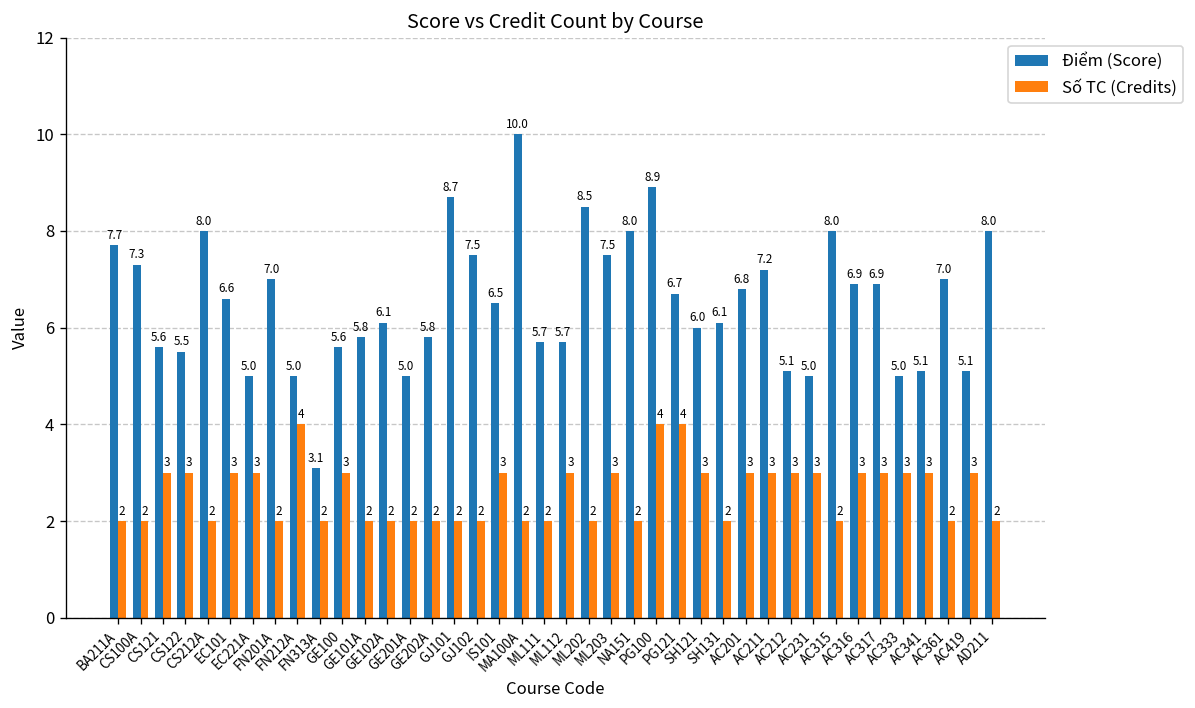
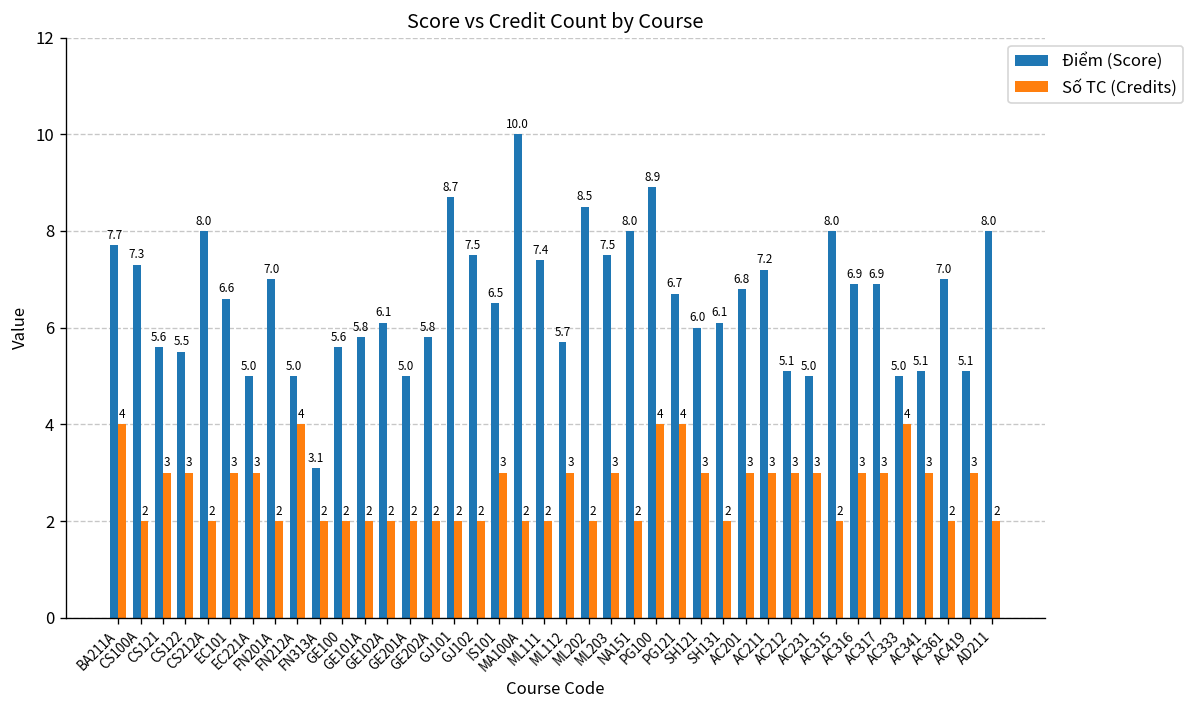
Số TC (Credits), BA211A: 2 -> 4
Số TC (Credits), GE100: 3 -> 2
Điểm (Score), ML111: 5.7 -> 7.4
Số TC (Credits), AC333: 3 -> 4
